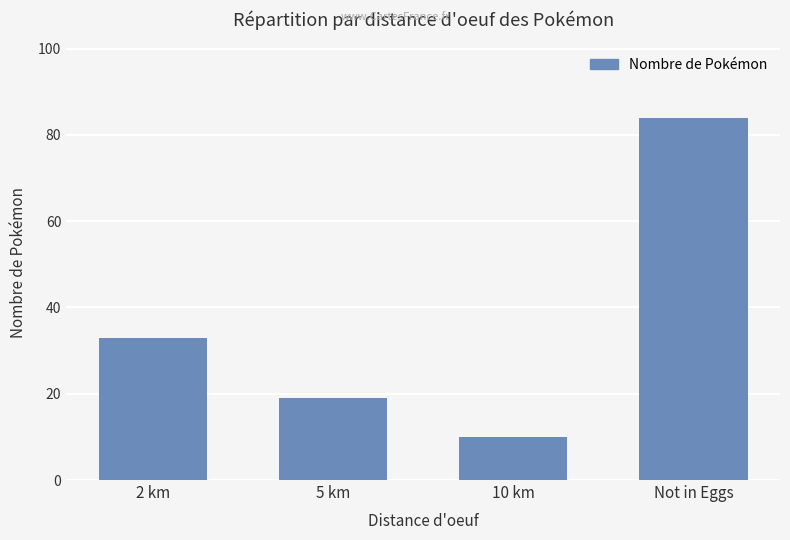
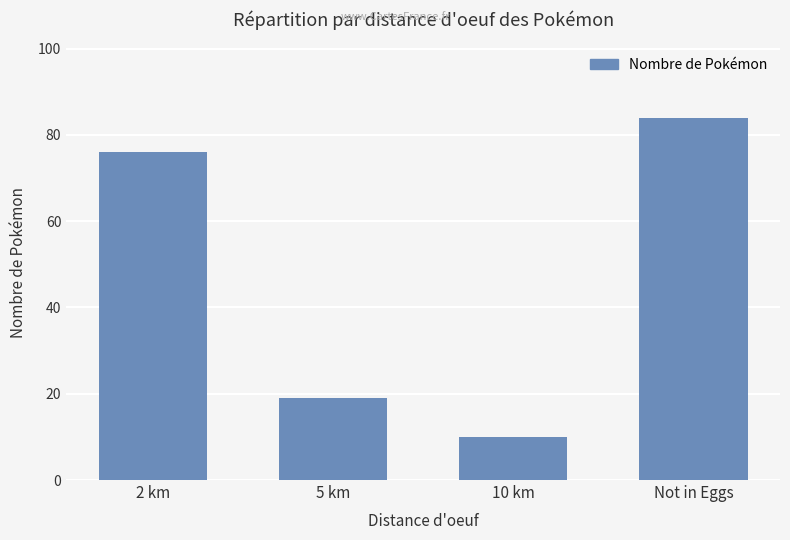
2 km: 33 -> 76
